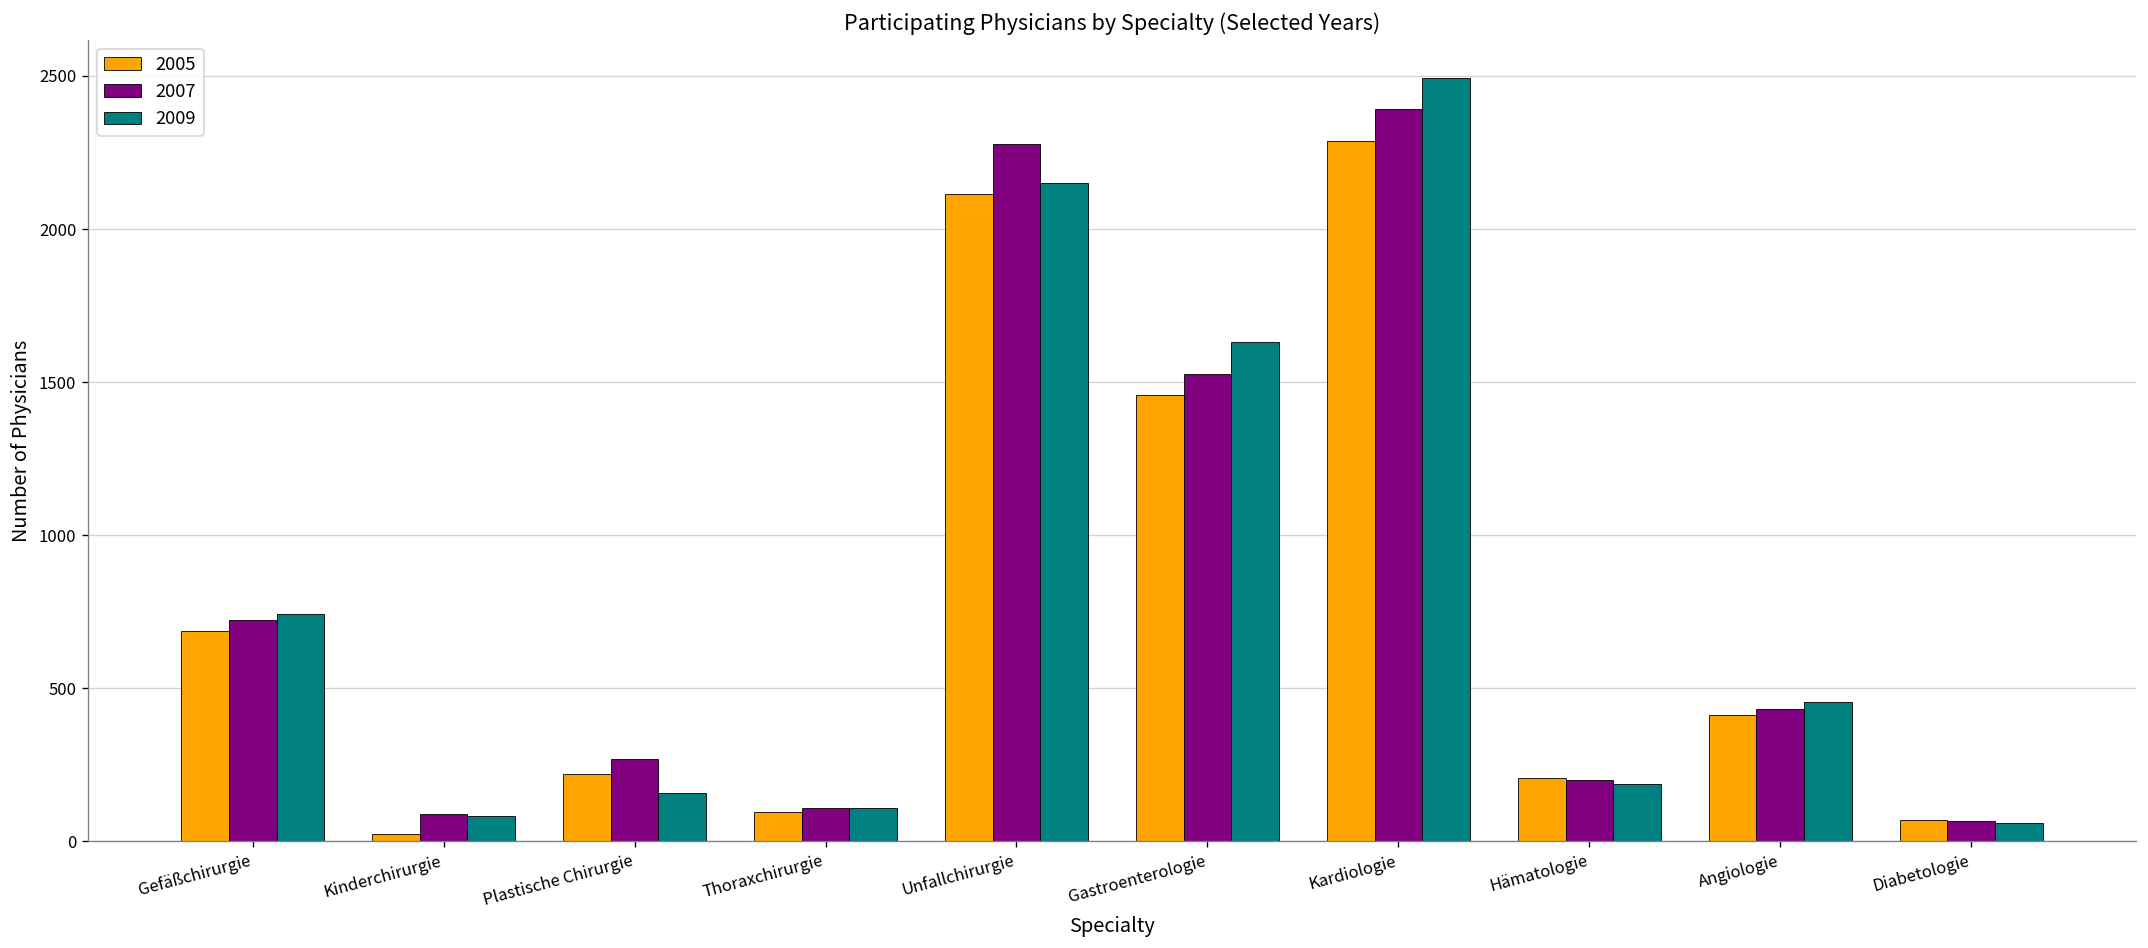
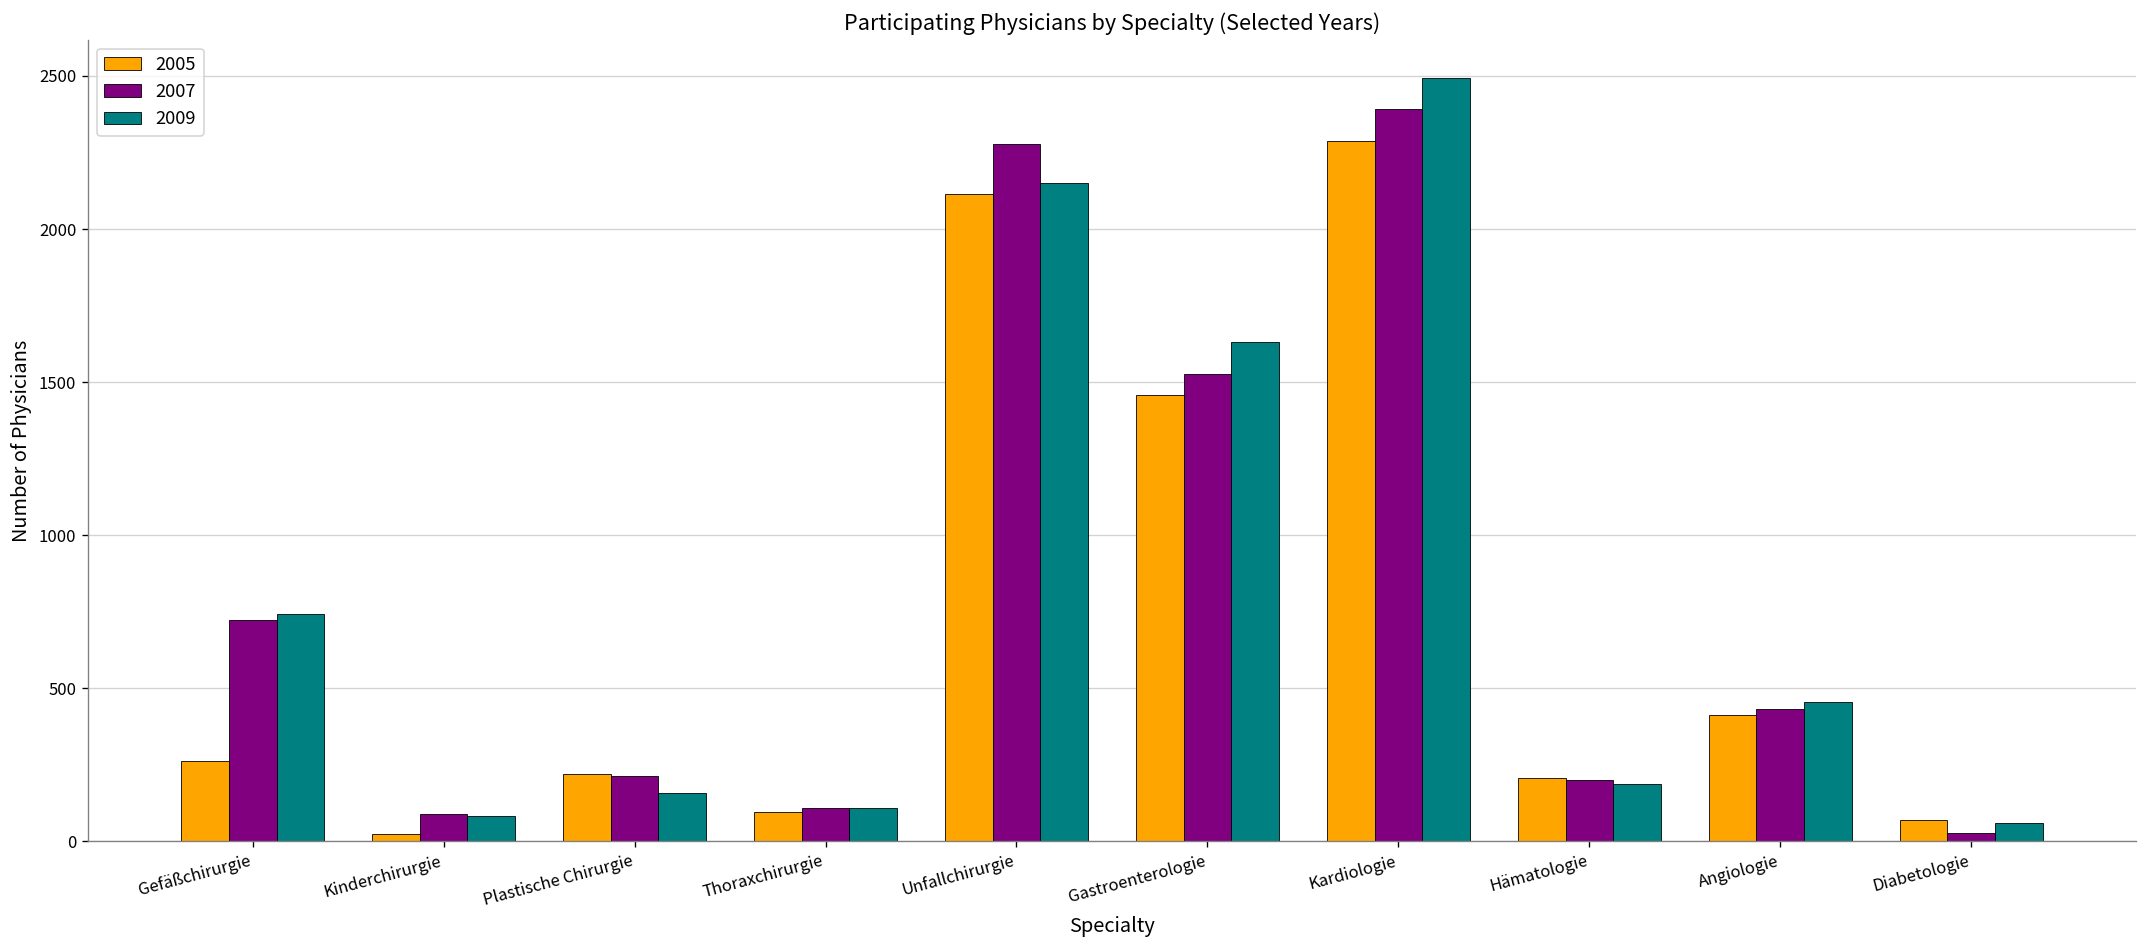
2005, Gefäßchirurgie: 690 -> 260
2007, Plastische Chirurgie: 270 -> 210
2007, Diabetologie: 70 -> 30
